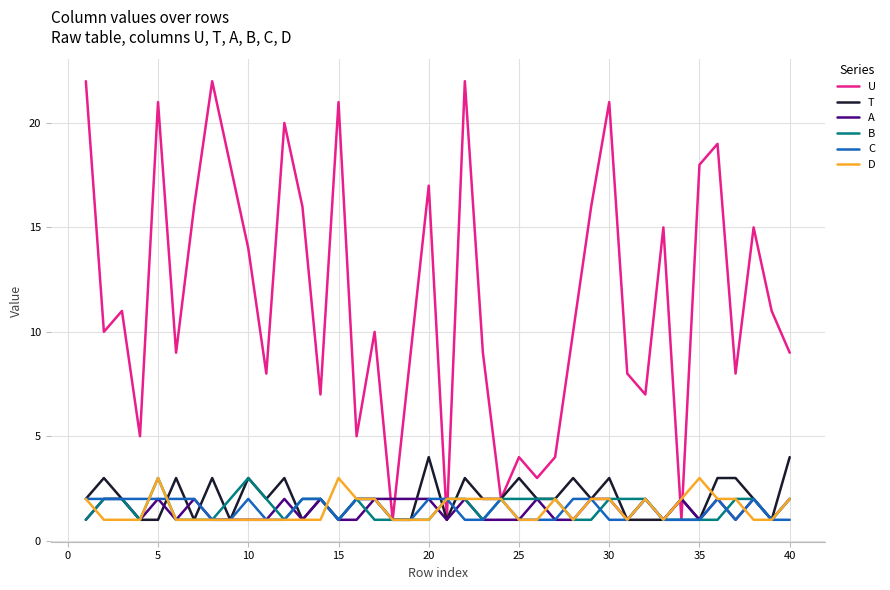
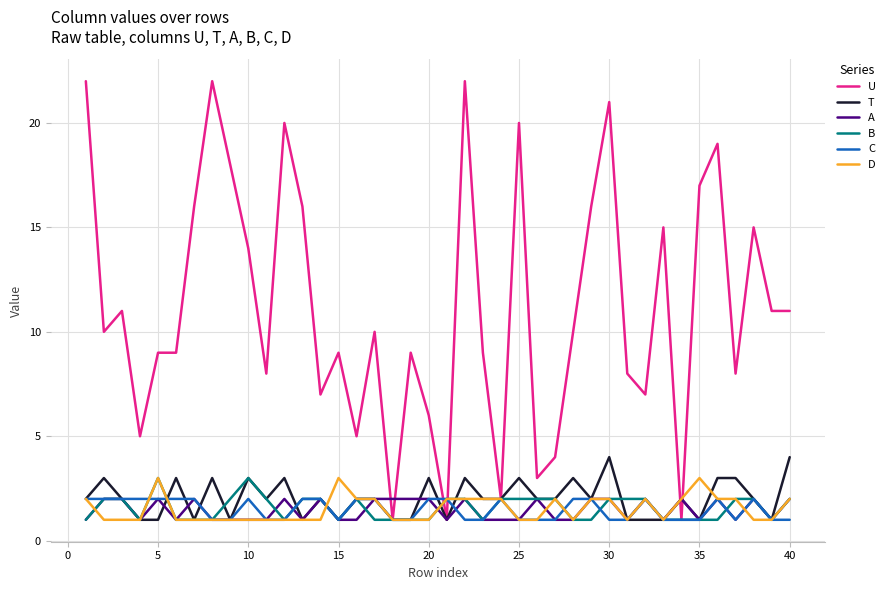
U, 5: 21 -> 9
U, 15: 21 -> 9
U, 20: 17 -> 6
T, 20: 4 -> 3
U, 25: 4 -> 20
T, 30: 3 -> 4
U, 35: 18 -> 17
U, 40: 9 -> 11
